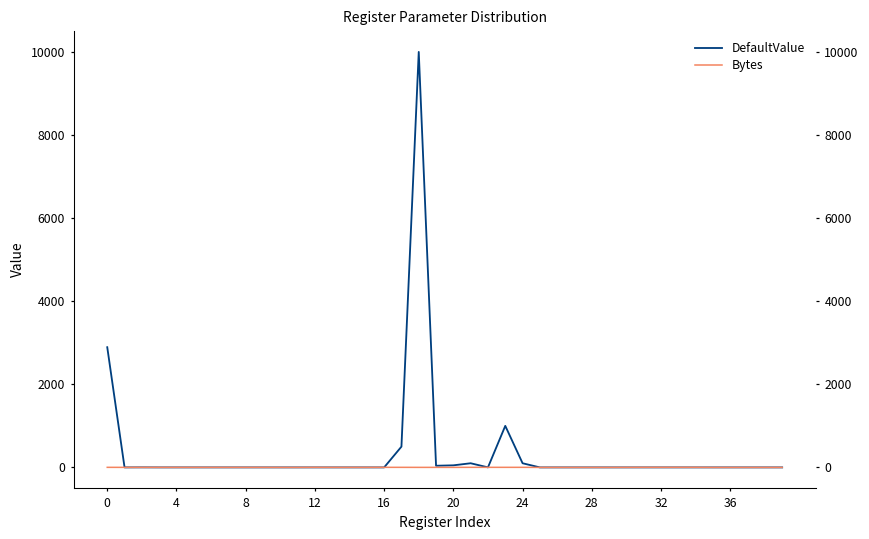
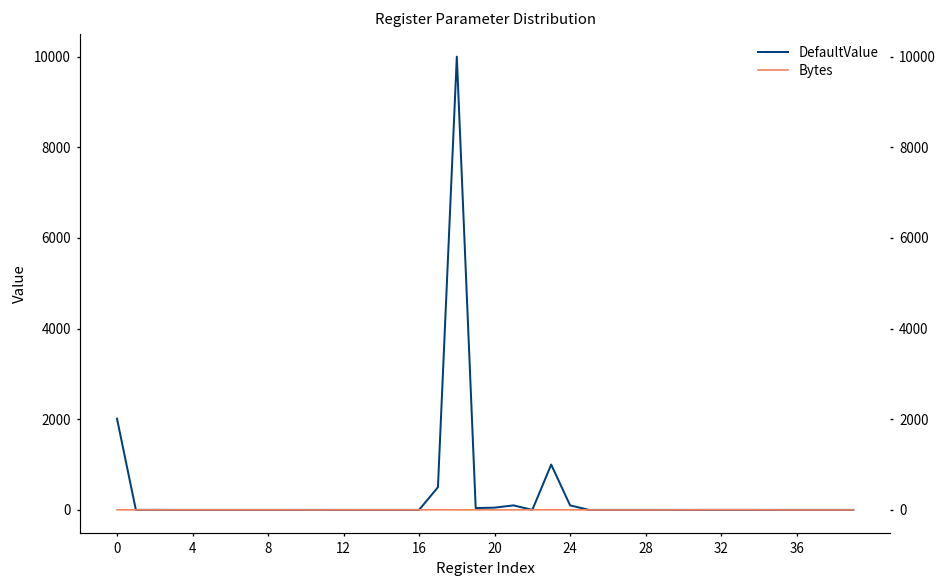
DefaultValue, 0: 2900 -> 2000
